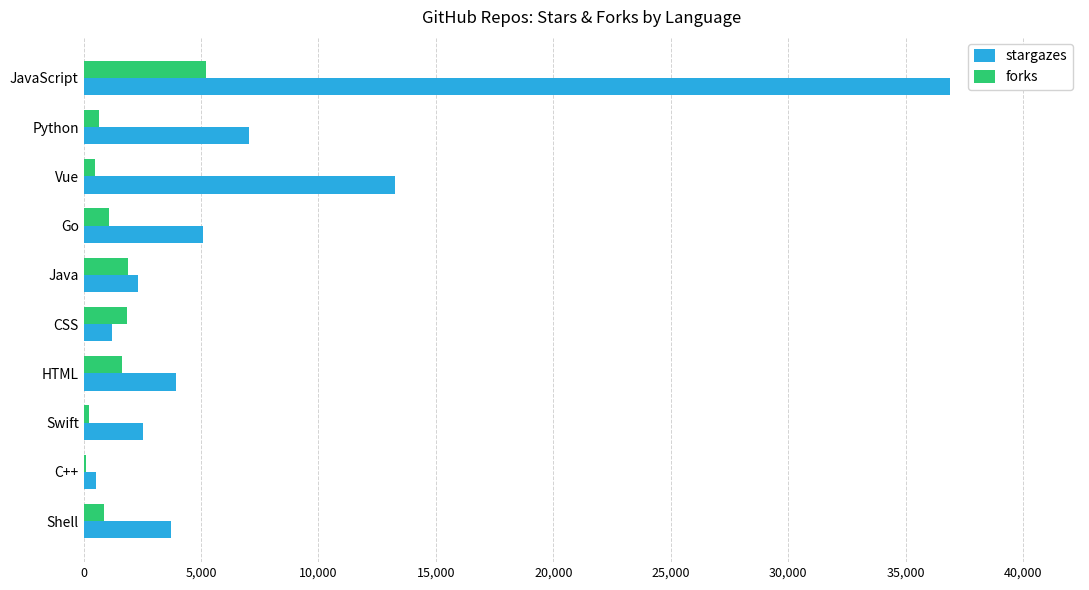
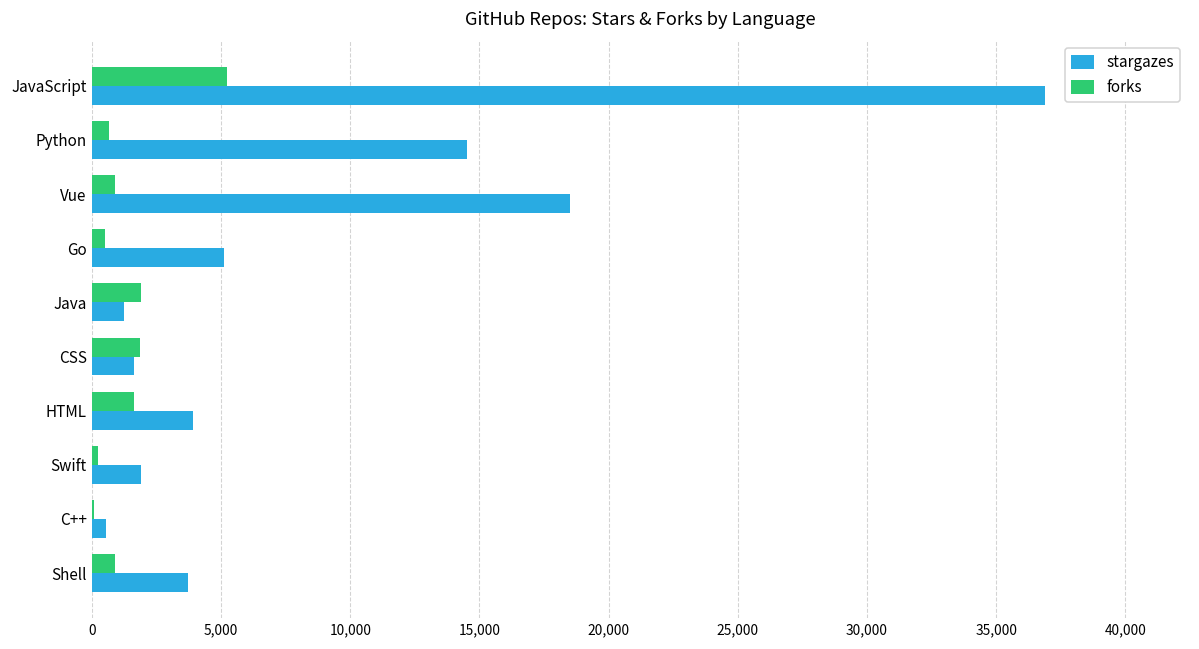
stargazes, Python: 7,000 -> 14,500
forks, Vue: 500 -> 900
stargazes, Vue: 13,300 -> 18,500
forks, Go: 1,100 -> 500
stargazes, Java: 2,300 -> 1,300
stargazes, CSS: 1,200 -> 1,600
stargazes, Swift: 2,500 -> 1,900
